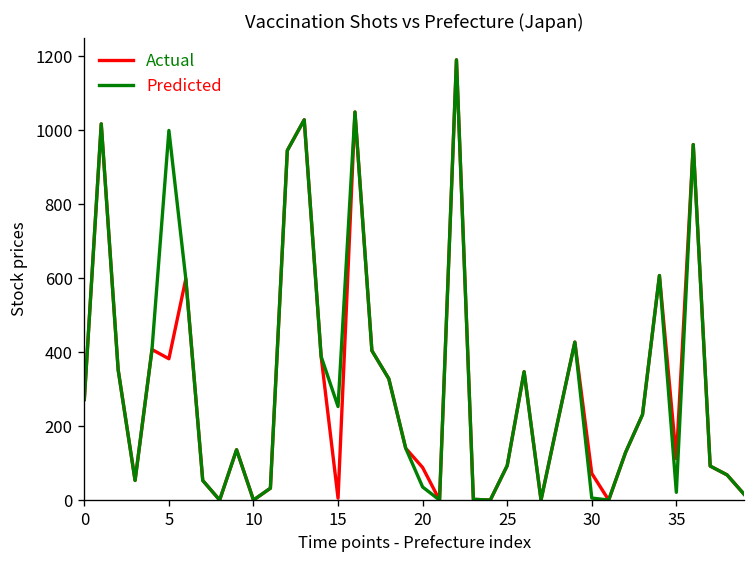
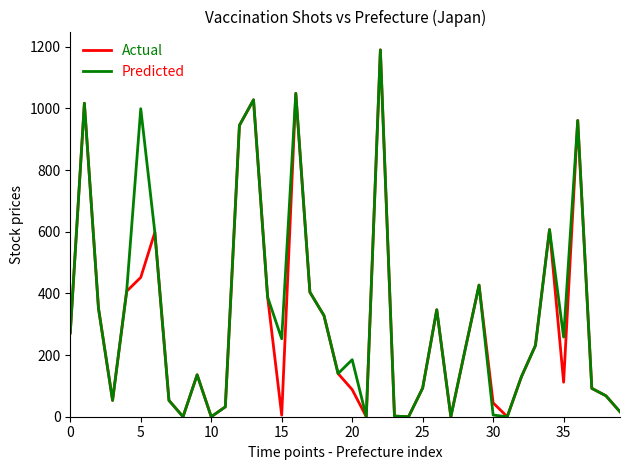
Actual, 5: 380 -> 450
Predicted, 20: 40 -> 190
Actual, 30: 70 -> 50
Predicted, 35: 20 -> 260
